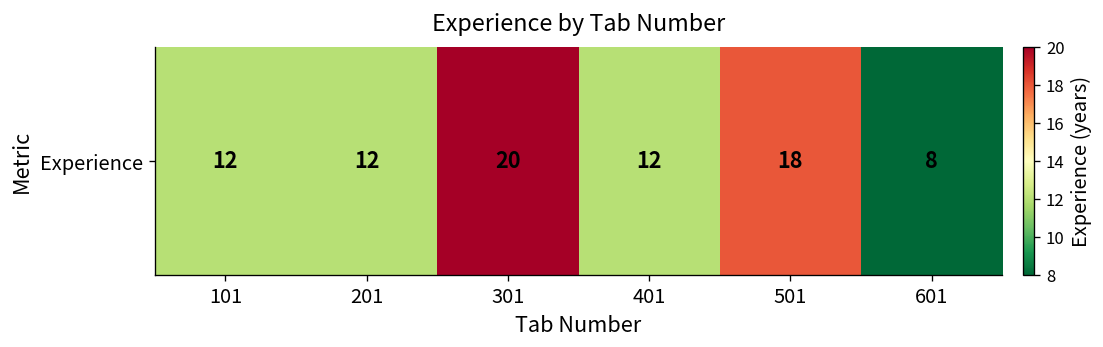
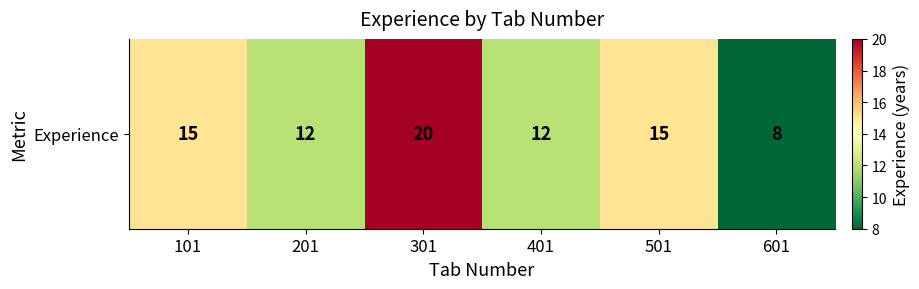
Experience, 101: 12 -> 15
Experience, 501: 18 -> 15
